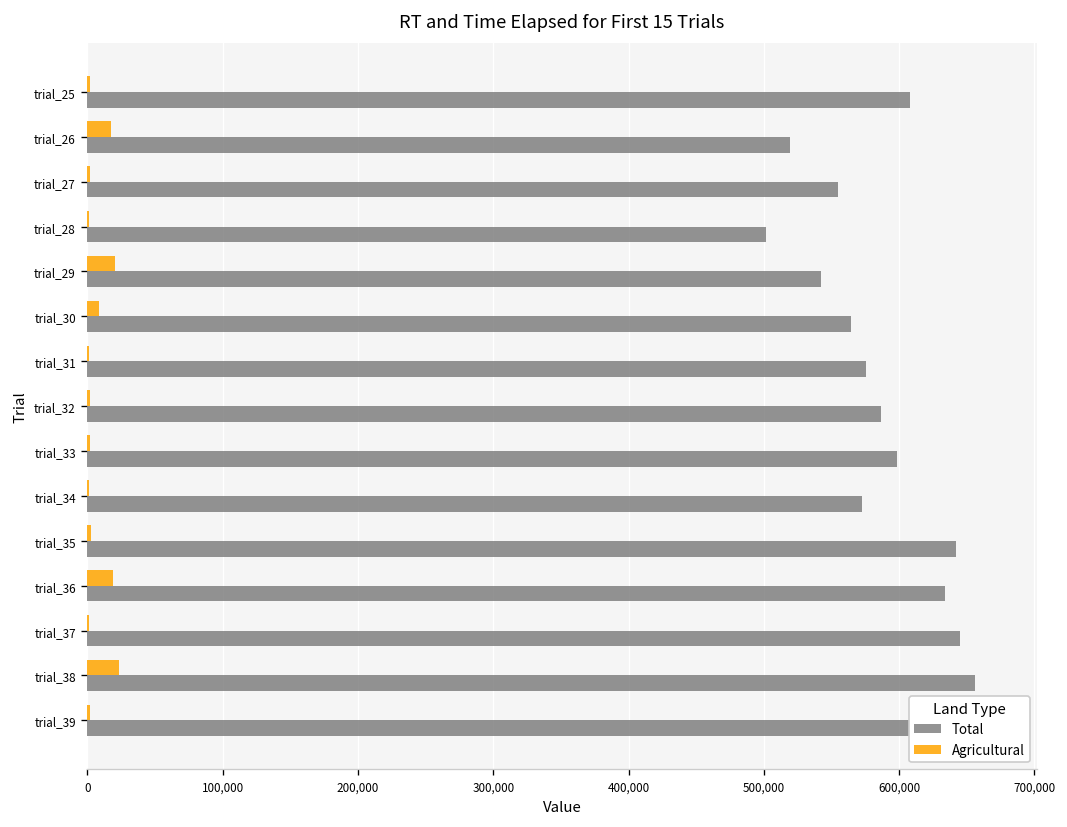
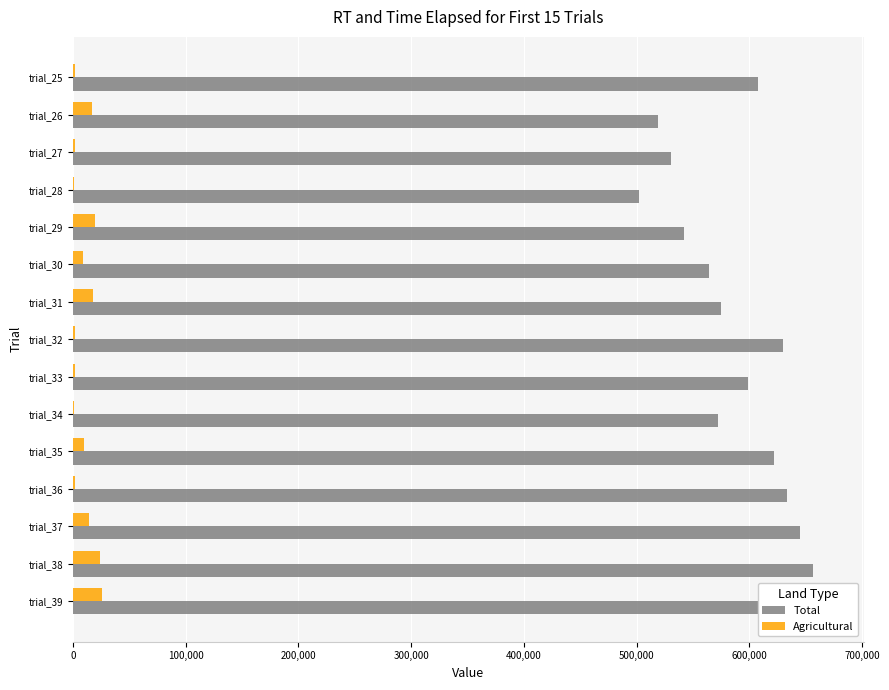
Total, trial_27: 555,000 -> 531,000
Agricultural, trial_31: 1,000 -> 18,000
Total, trial_32: 587,000 -> 630,000
Agricultural, trial_35: 2,000 -> 10,000
Total, trial_35: 642,000 -> 622,000
Agricultural, trial_36: 19,000 -> 2,000
Agricultural, trial_37: 1,000 -> 14,000
Agricultural, trial_39: 2,000 -> 26,000
